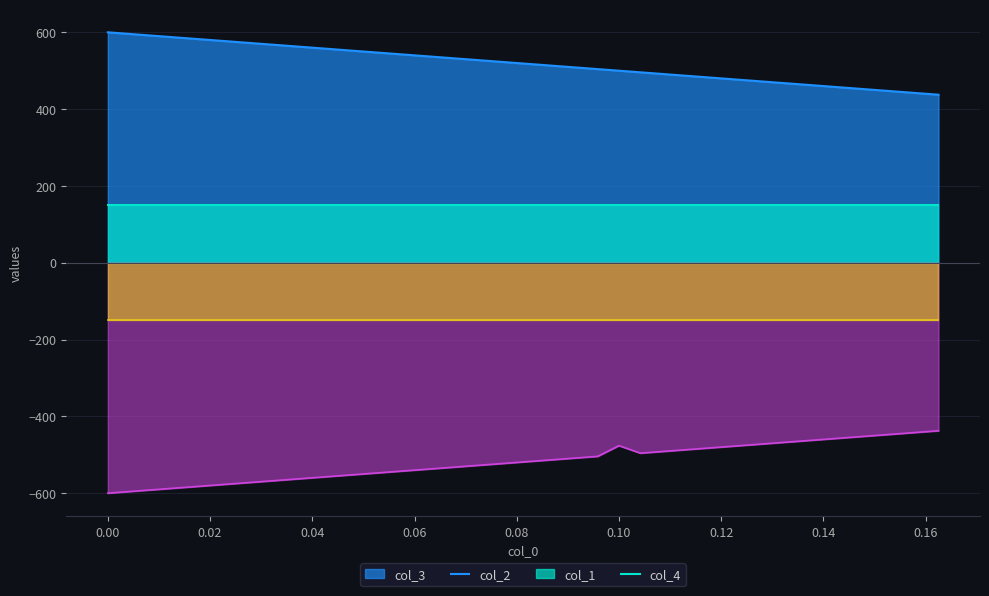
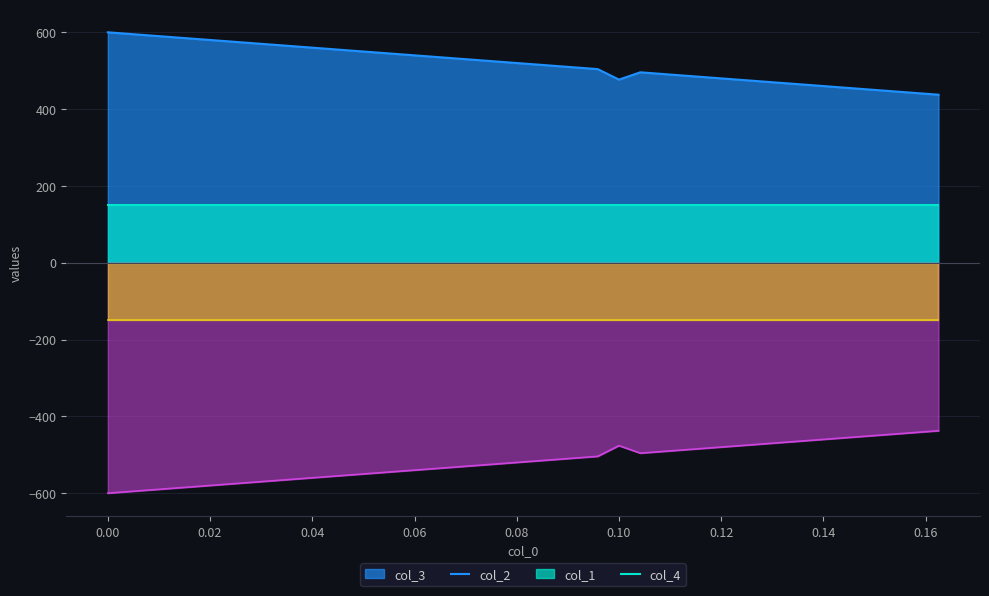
col_3, 0.10: 500 -> 480
